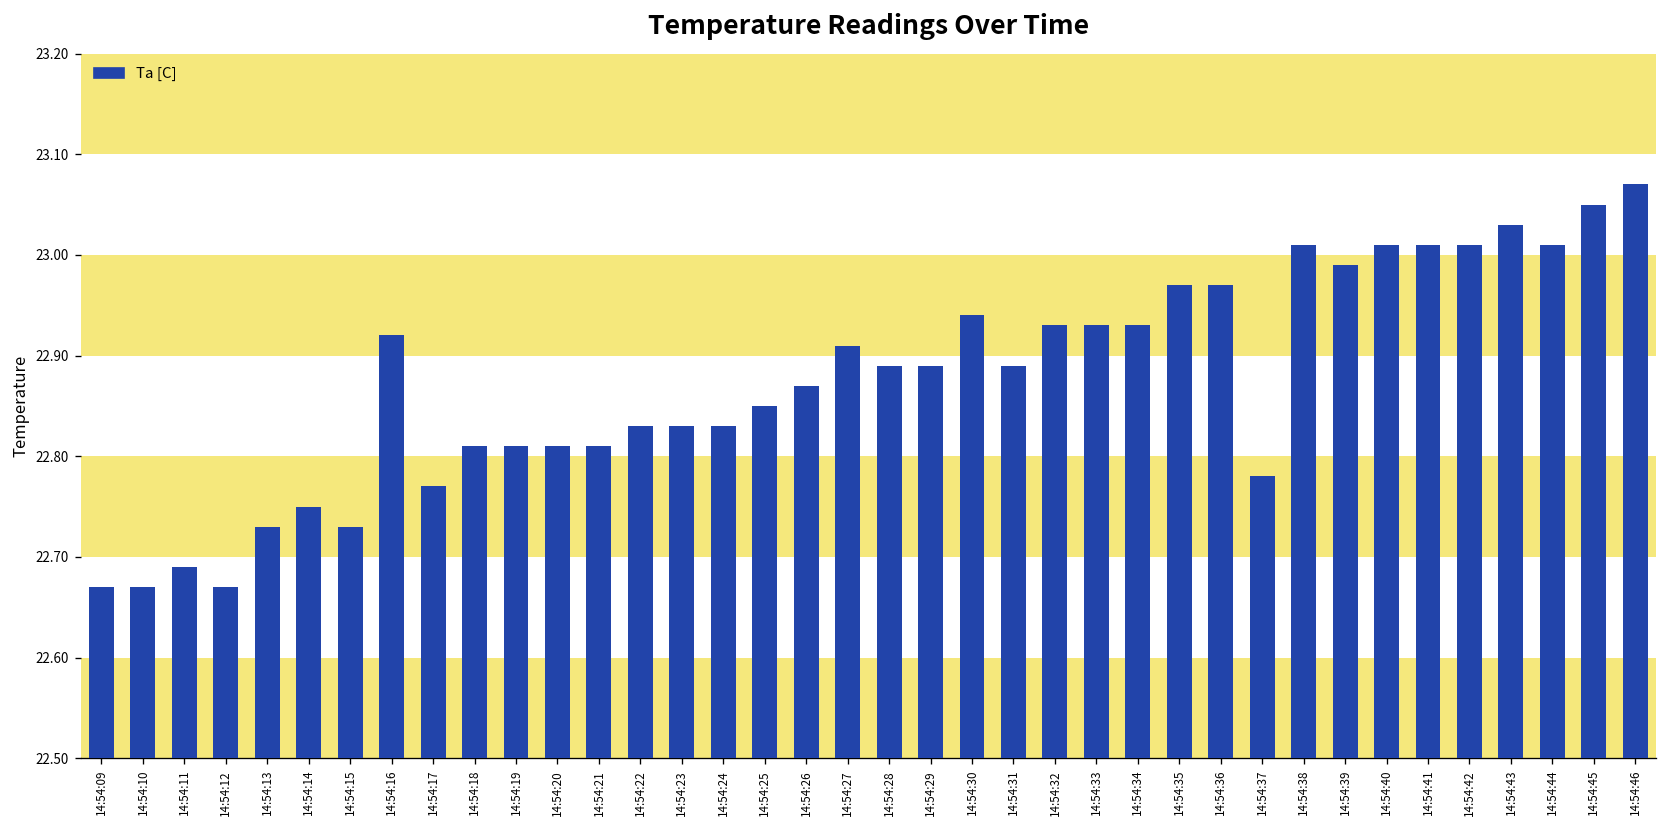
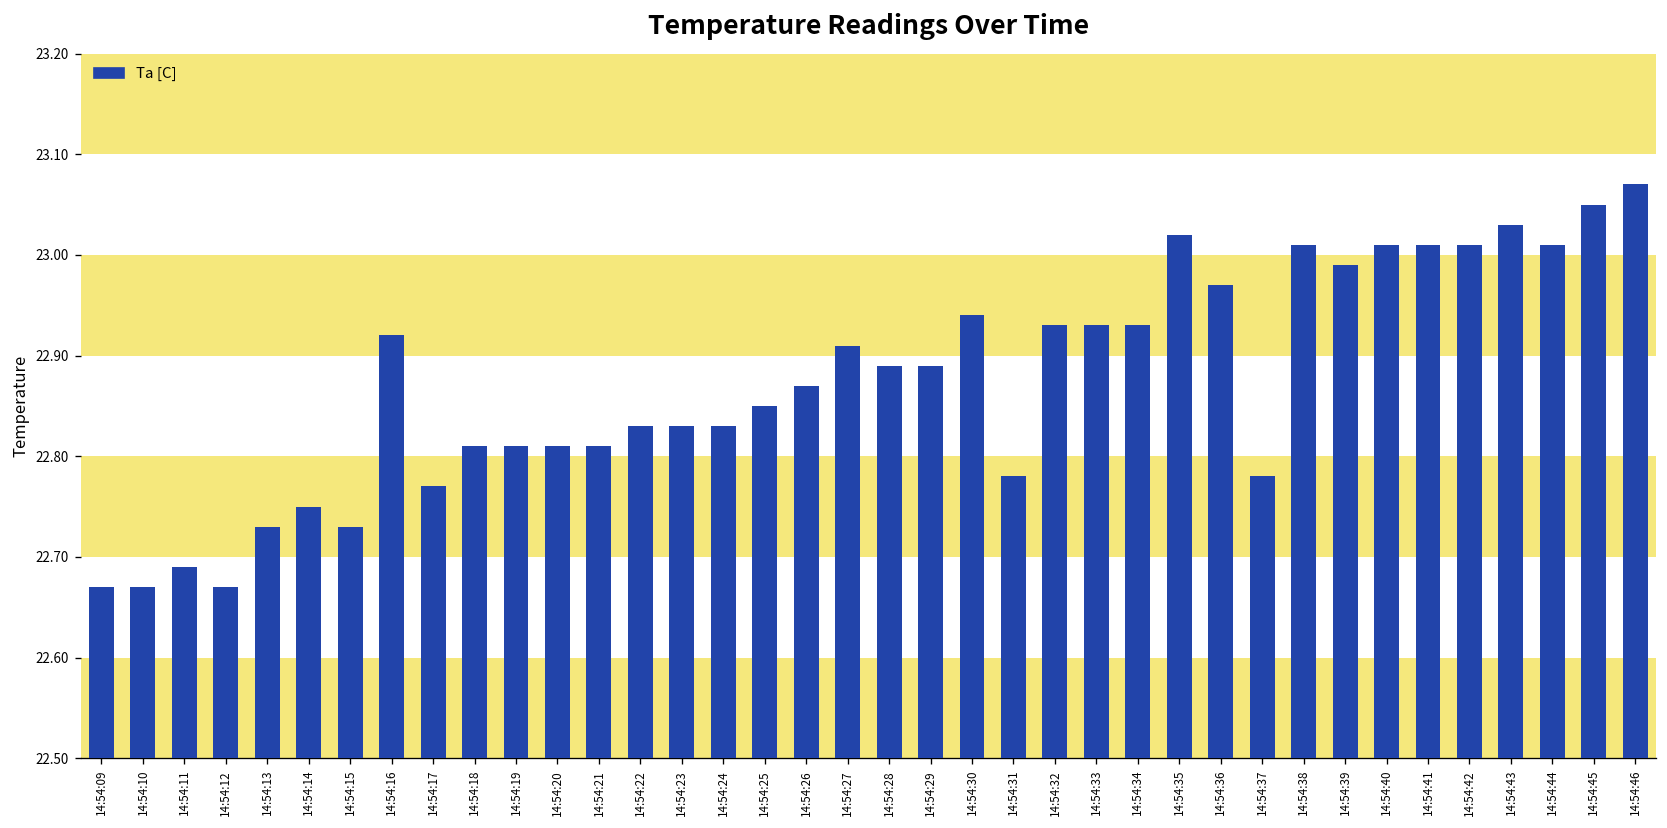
14:54:31: 22.89 -> 22.78
14:54:35: 22.97 -> 23.02
